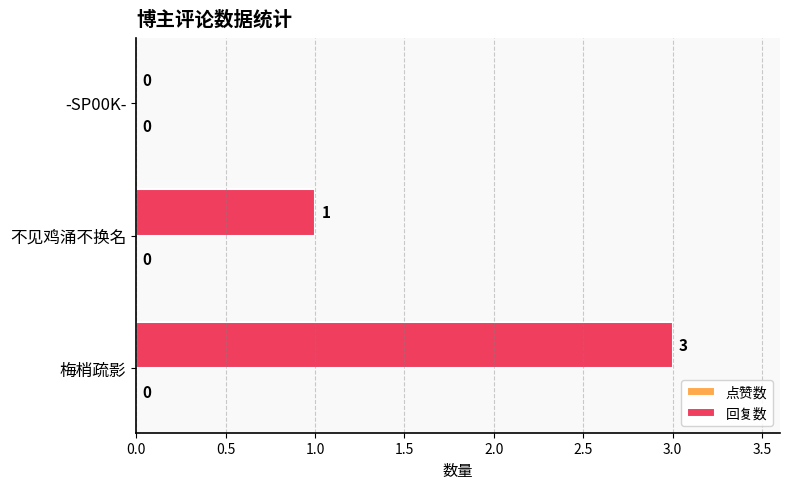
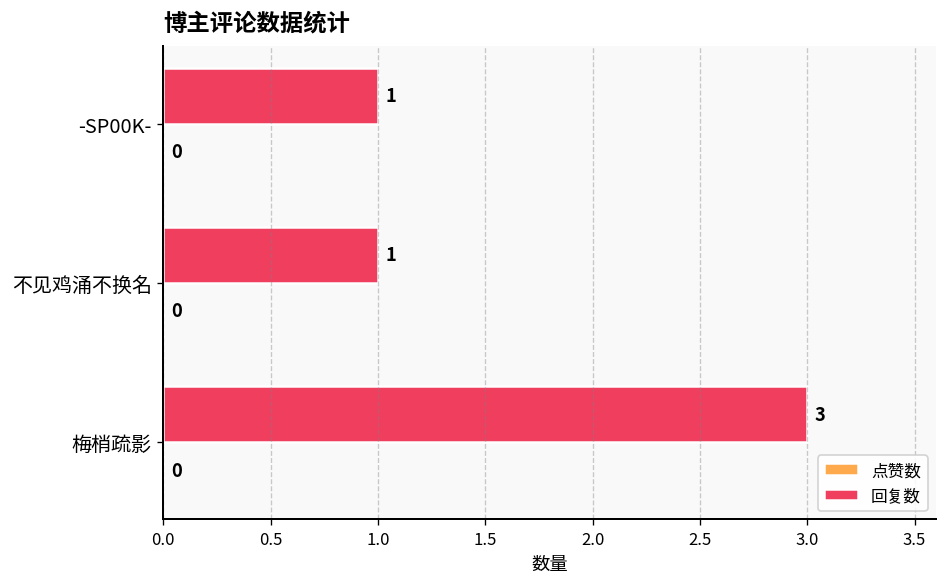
回复数, -SP00K-: 0 -> 1
